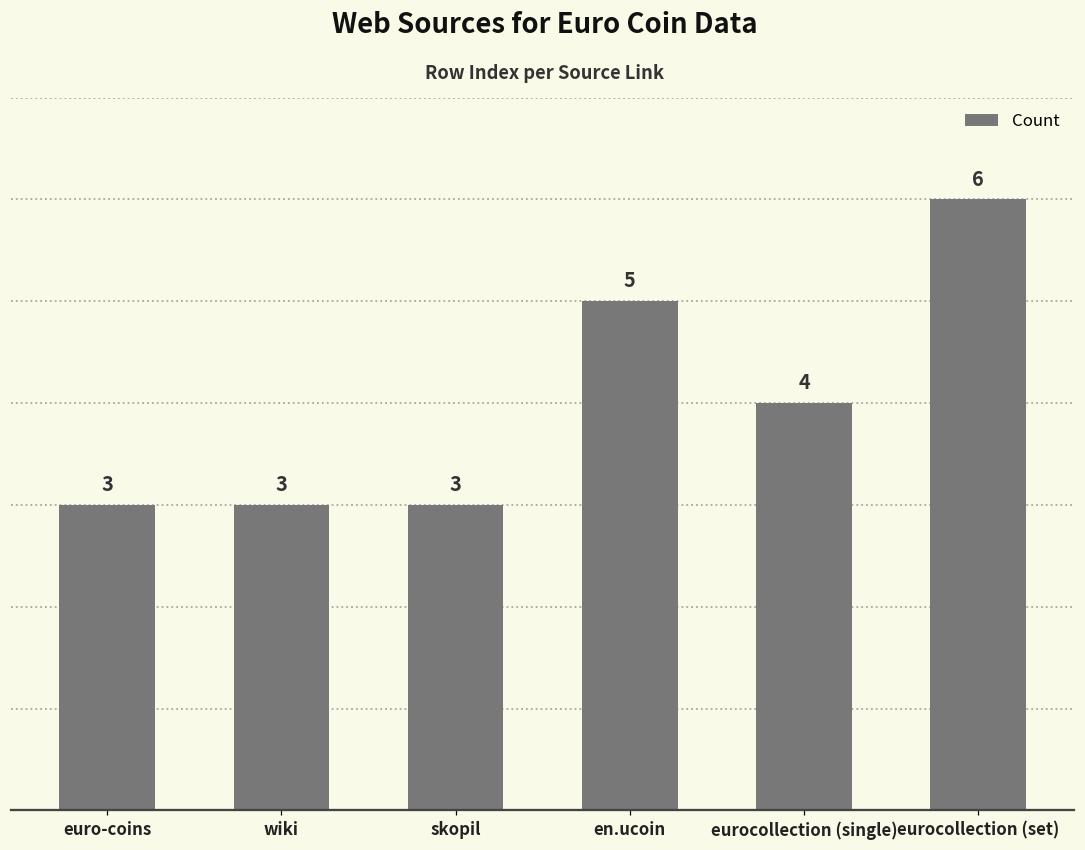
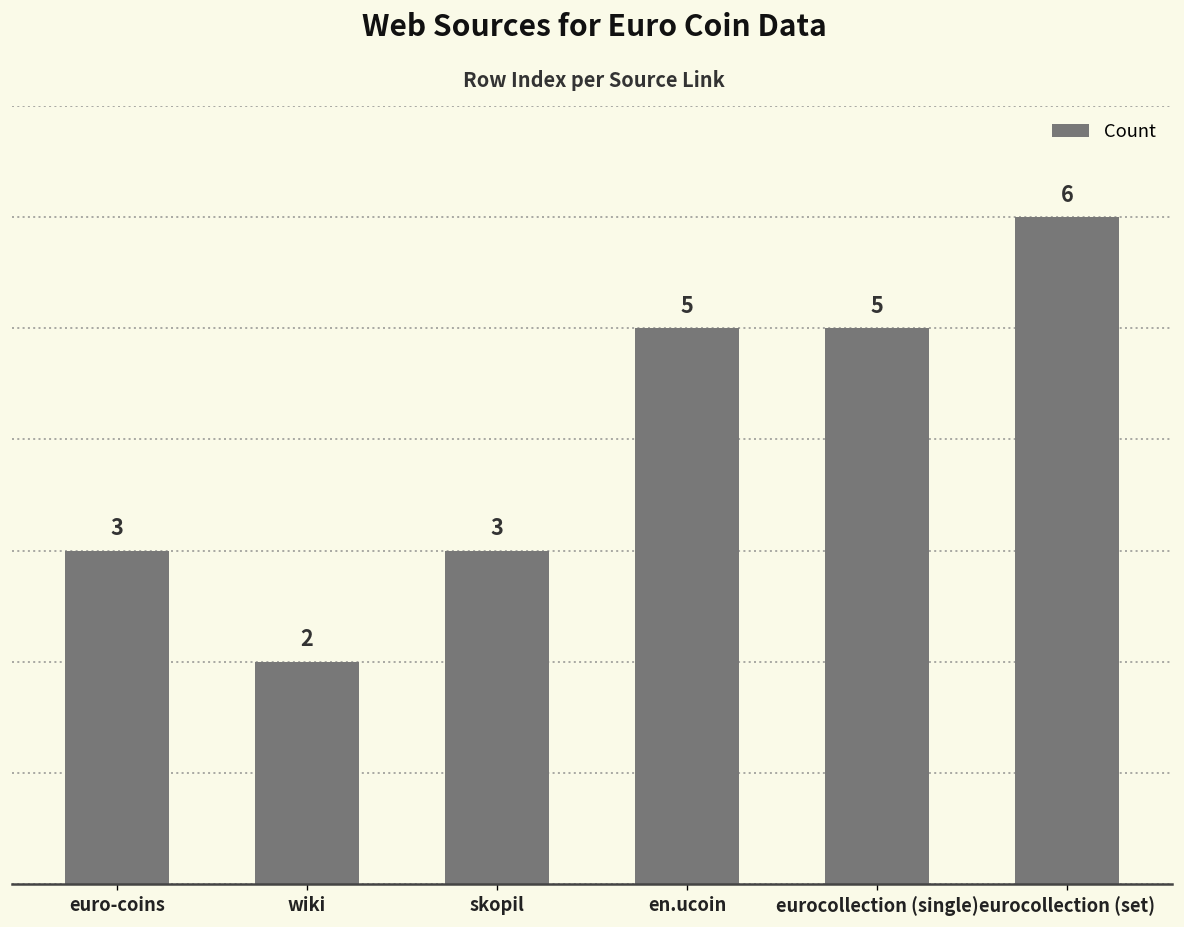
wiki: 3 -> 2
eurocollection (single): 4 -> 5
